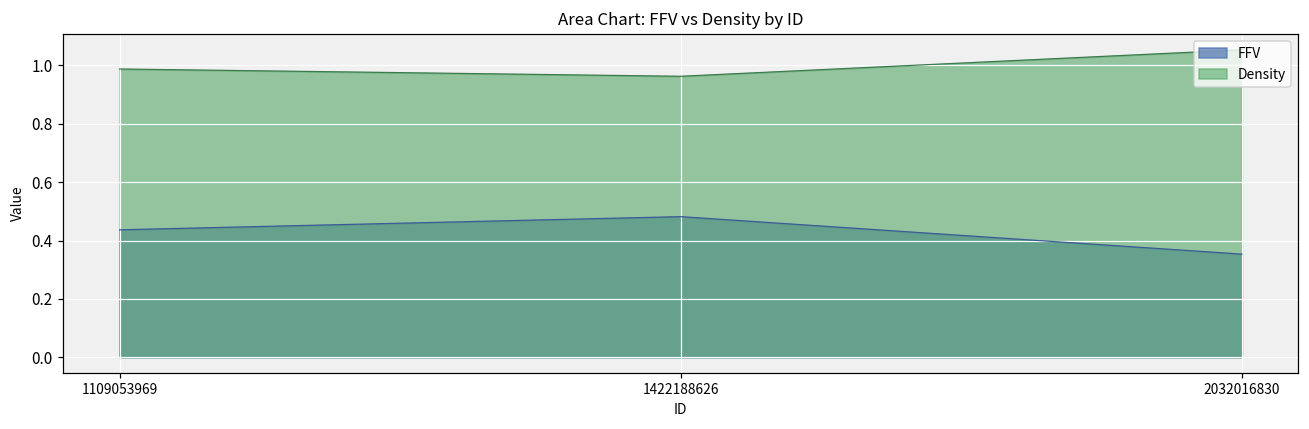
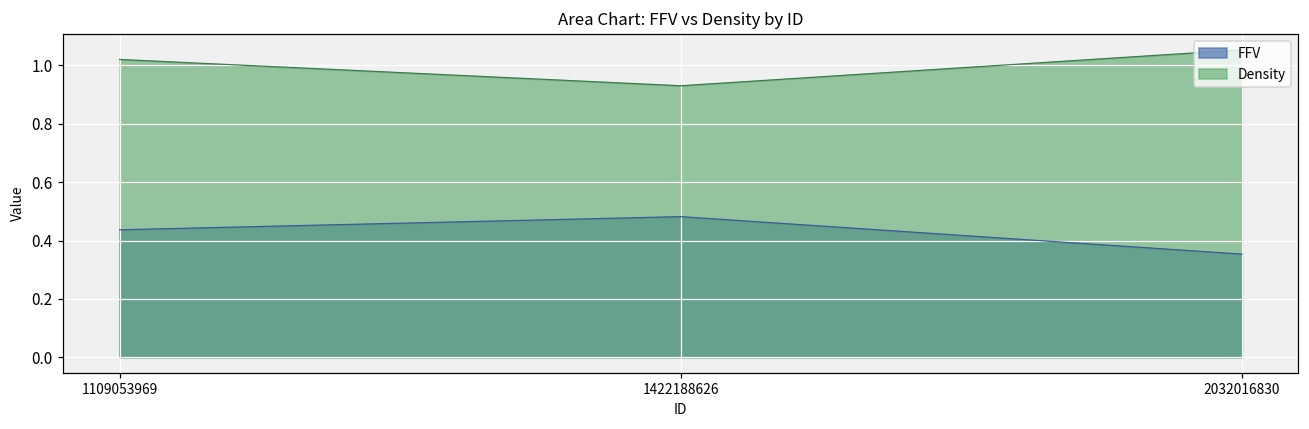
Density, 1109053969: 0.99 -> 1.02
Density, 1422188626: 0.96 -> 0.93
